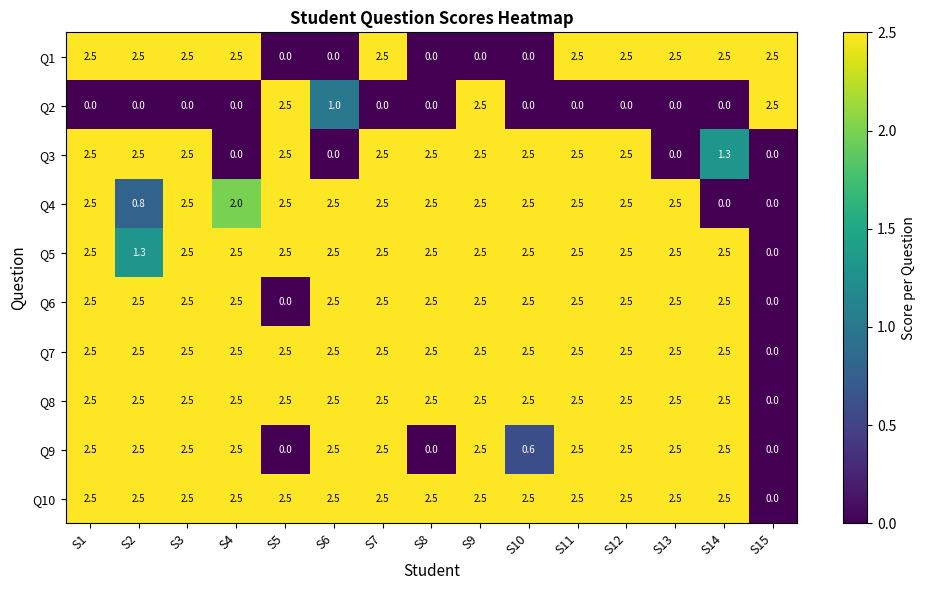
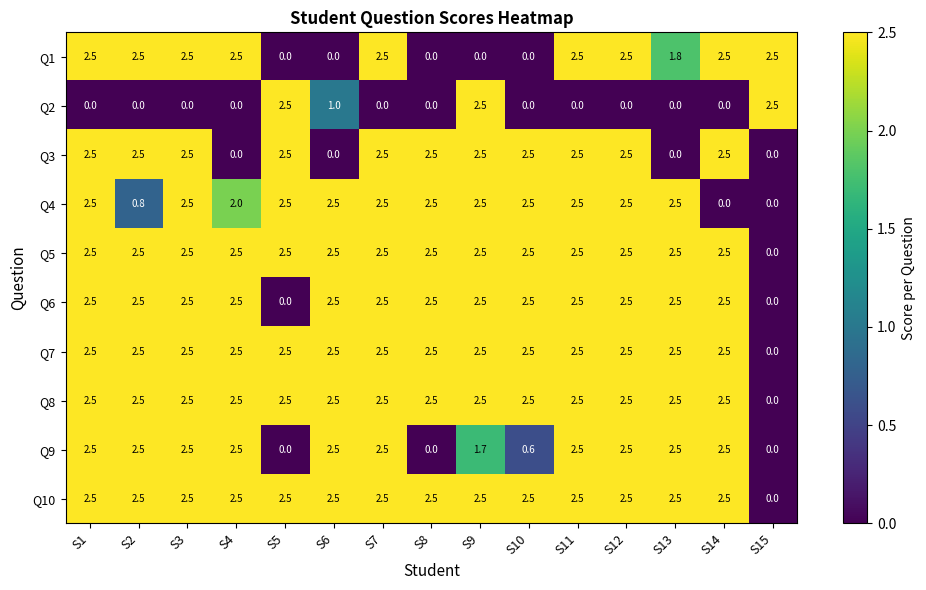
Q1, S13: 2.5 -> 1.8
Q3, S14: 1.3 -> 2.5
Q5, S2: 1.3 -> 2.5
Q9, S9: 2.5 -> 1.7
